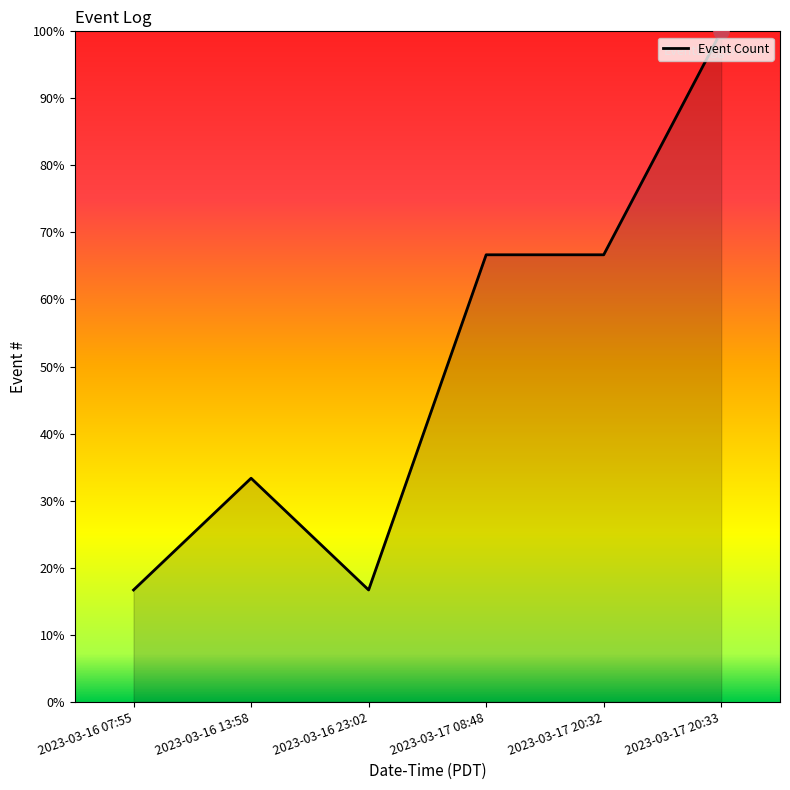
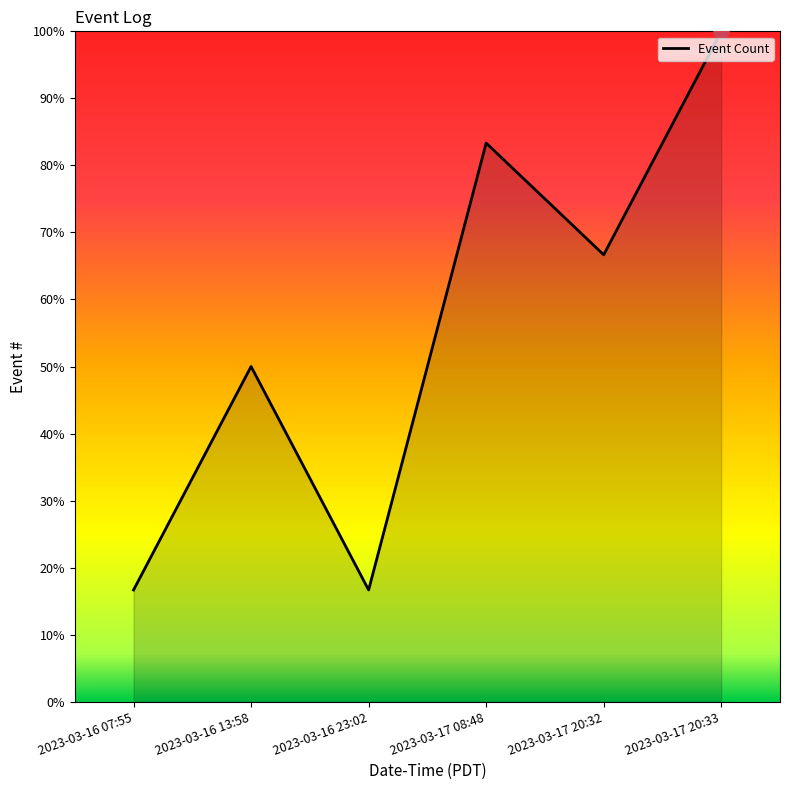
Event Count, 2023-03-16 13:58: 33% -> 50%
Event Count, 2023-03-17 08:48: 67% -> 83%
